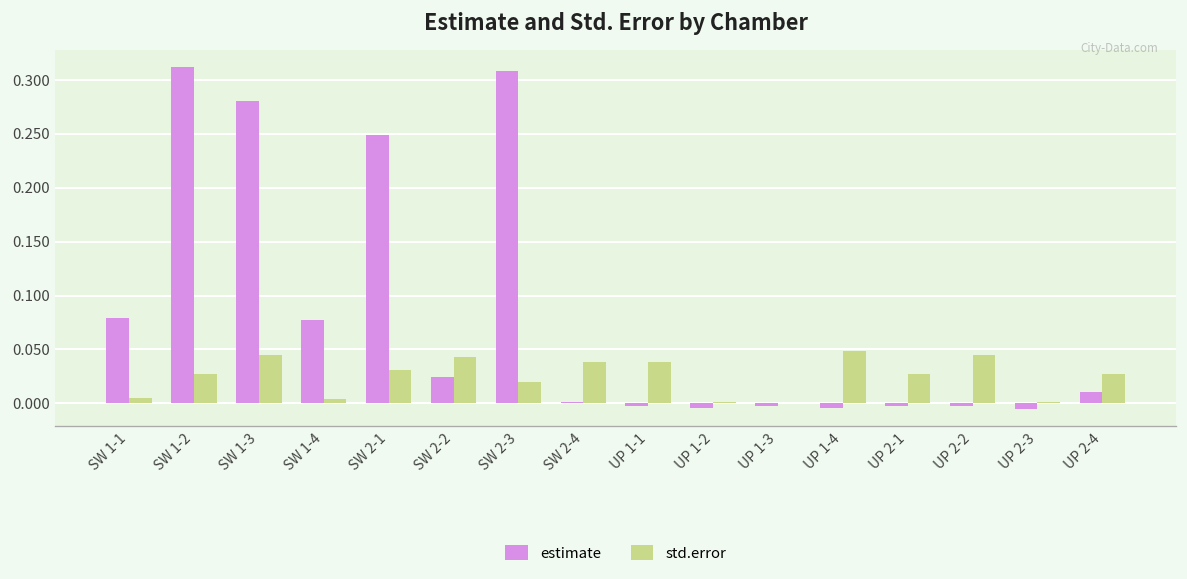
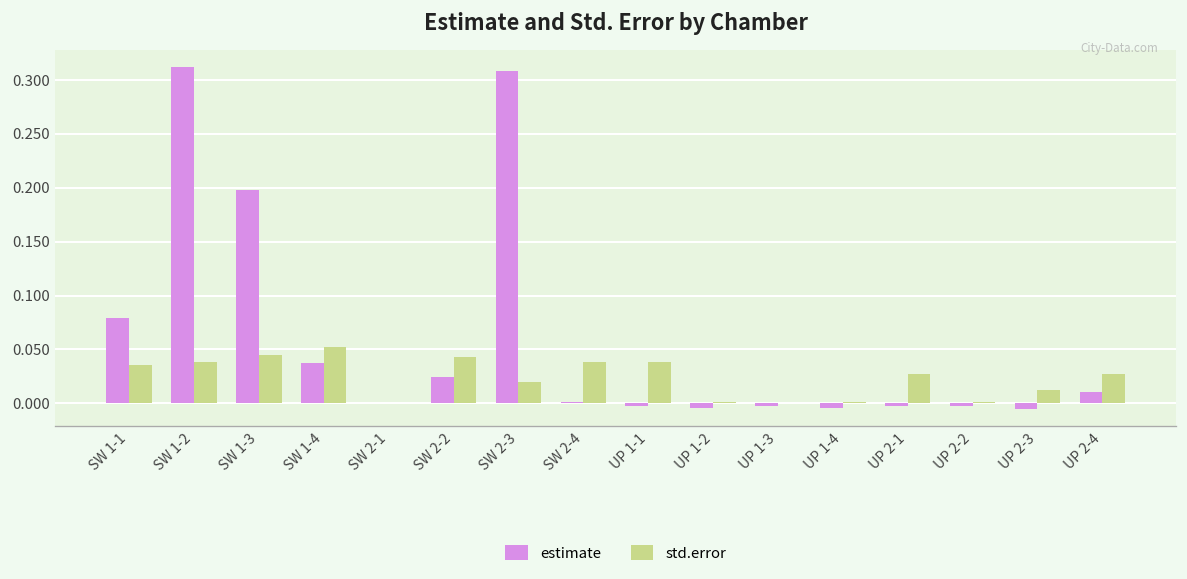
std.error, SW 1-1: 0.01 -> 0.04
std.error, SW 1-2: 0.03 -> 0.04
estimate, SW 1-3: 0.28 -> 0.20
estimate, SW 1-4: 0.08 -> 0.04
std.error, SW 1-4: 0.00 -> 0.05
estimate, SW 2-1: 0.25 -> 0.00
std.error, SW 2-1: 0.03 -> 0.00
std.error, UP 1-4: 0.05 -> 0.00
std.error, UP 2-2: 0.04 -> 0.00
std.error, UP 2-3: 0.00 -> 0.01
